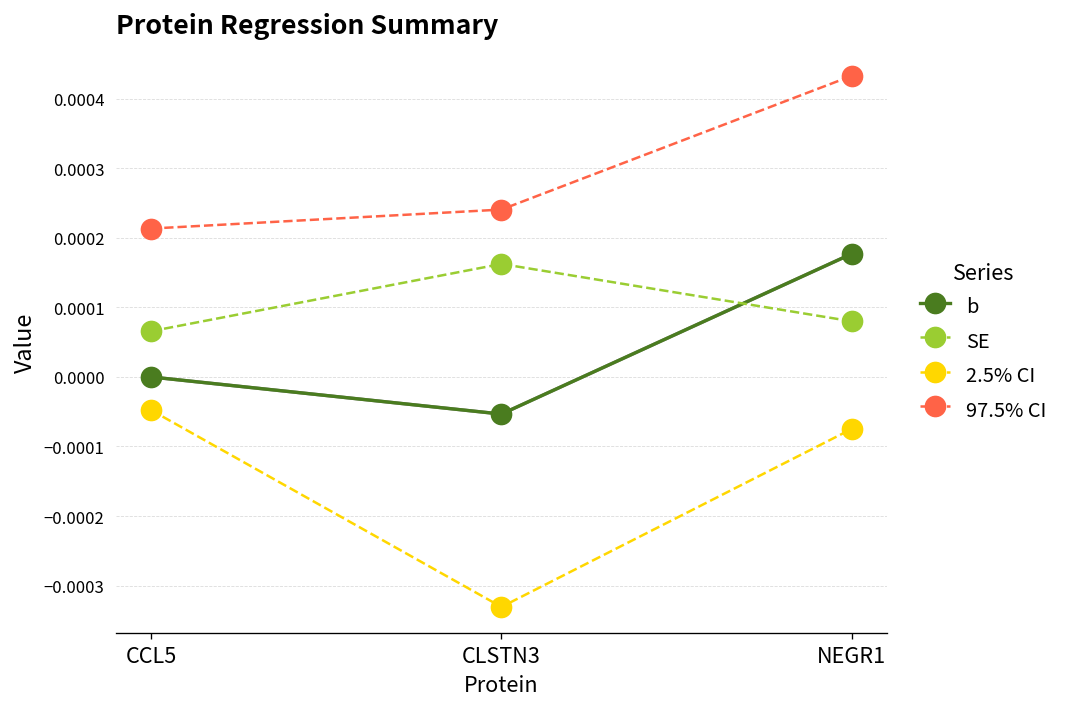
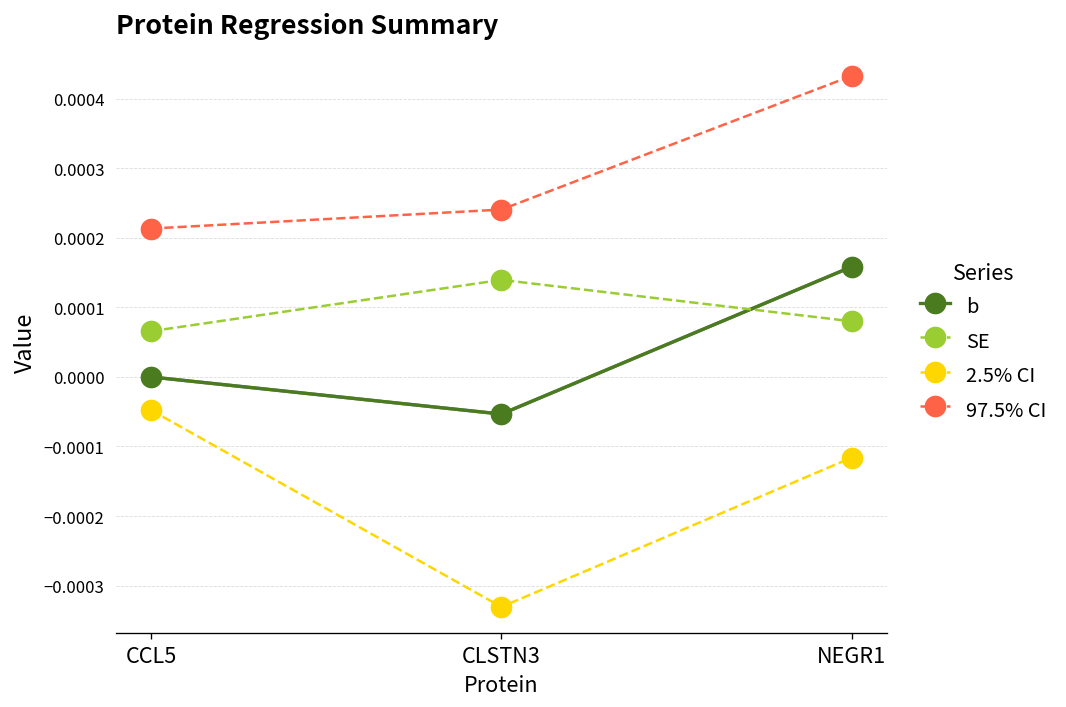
SE, CLSTN3: 0.00016 -> 0.00014
b, NEGR1: 0.00018 -> 0.00016
2.5% CI, NEGR1: -0.00007 -> -0.00012
